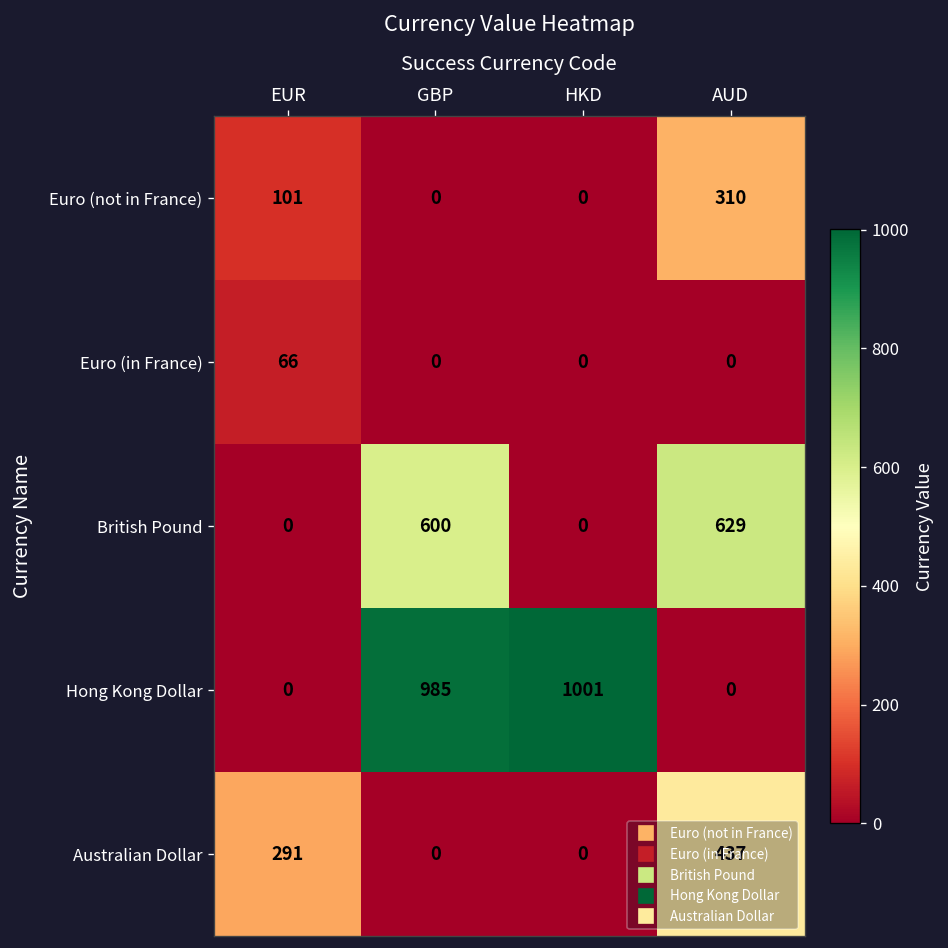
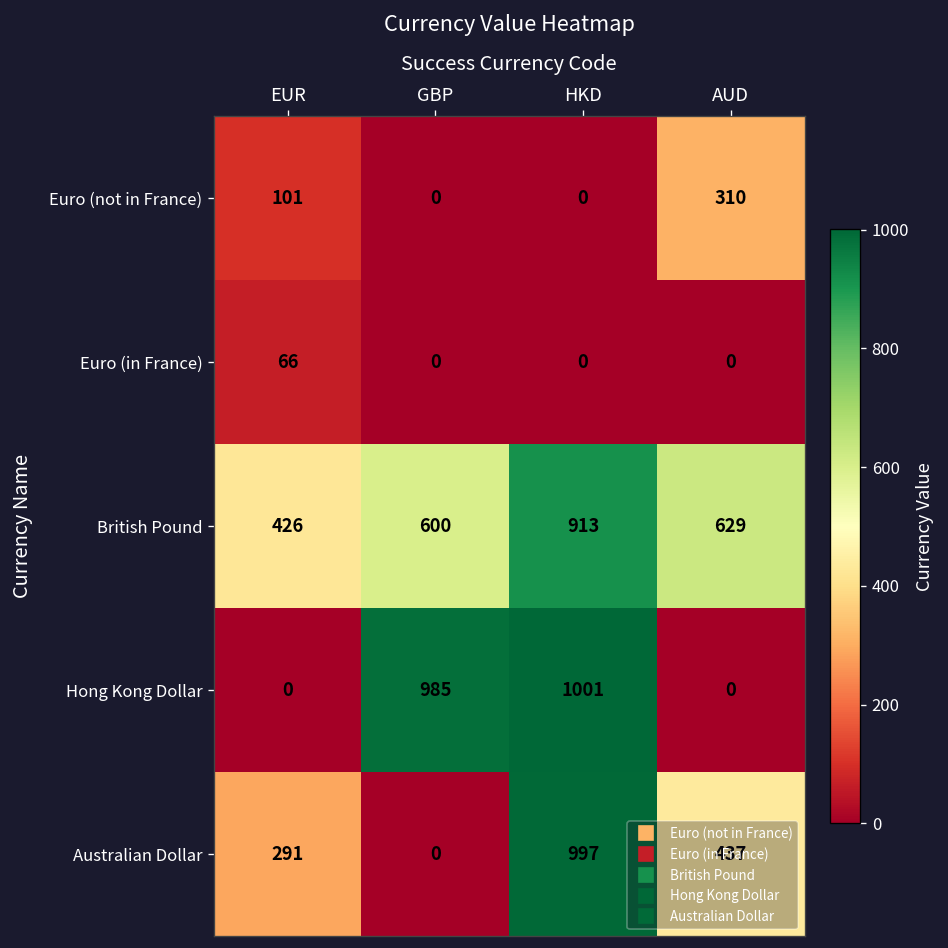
British Pound, EUR: 0 -> 426
British Pound, HKD: 0 -> 913
Australian Dollar, HKD: 0 -> 997
